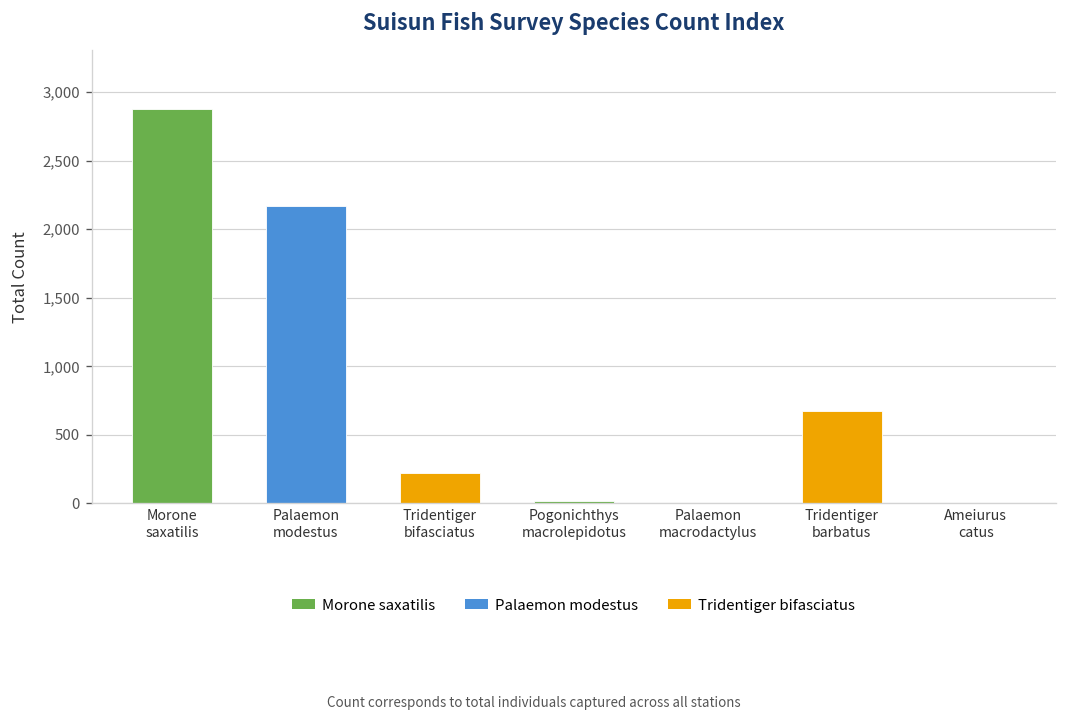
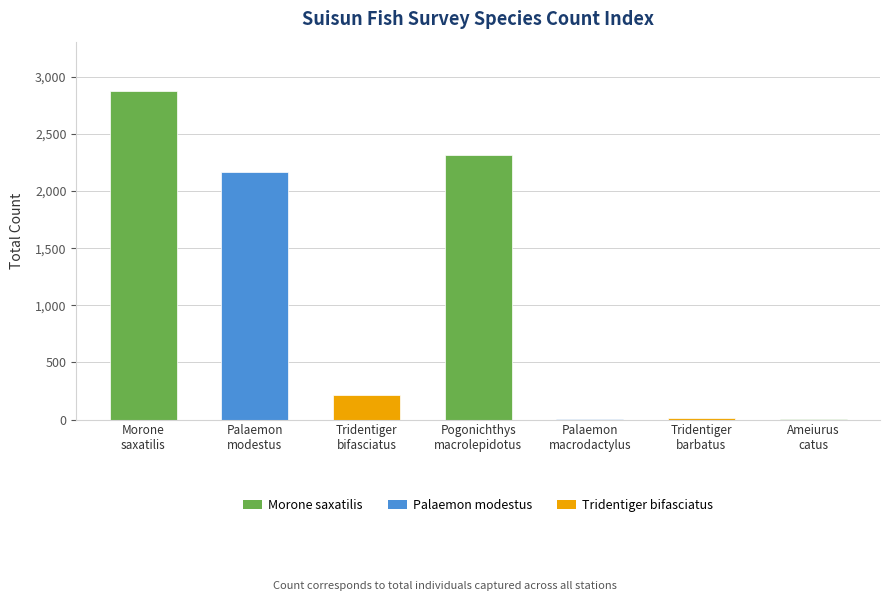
Pogonichthys macrolepidotus: 10 -> 2,310
Tridentiger barbatus: 670 -> 10
